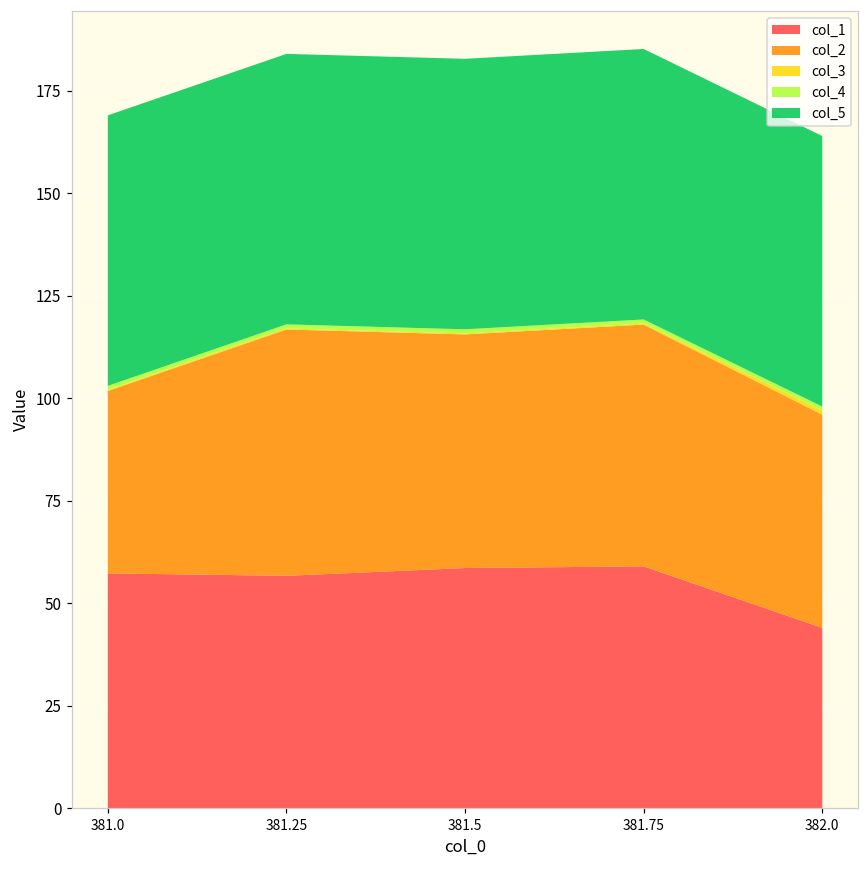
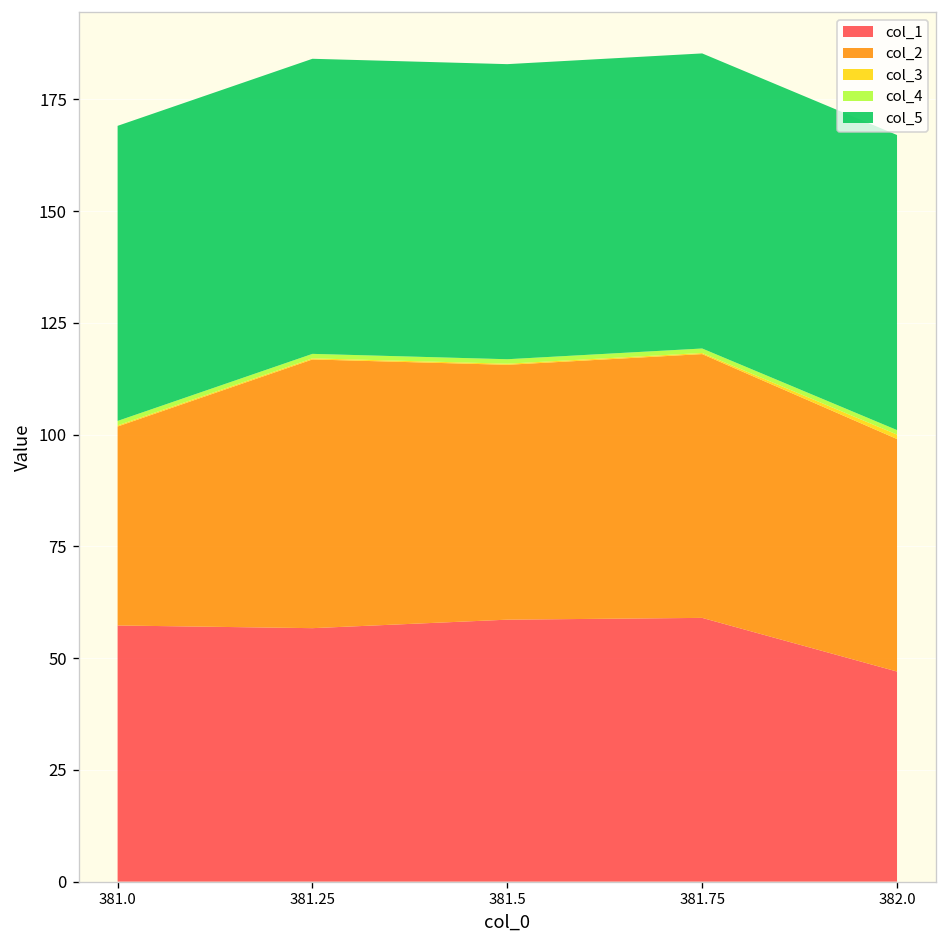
col_1, 382.0: 44 -> 47
